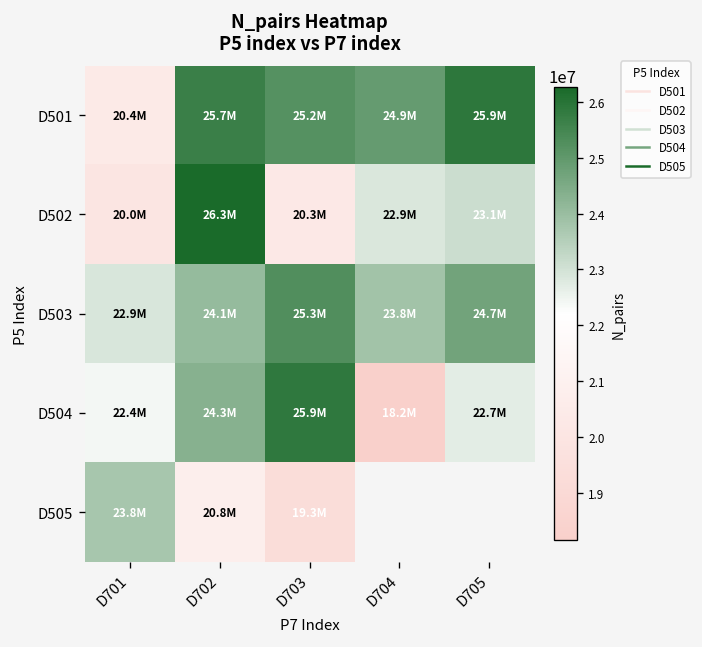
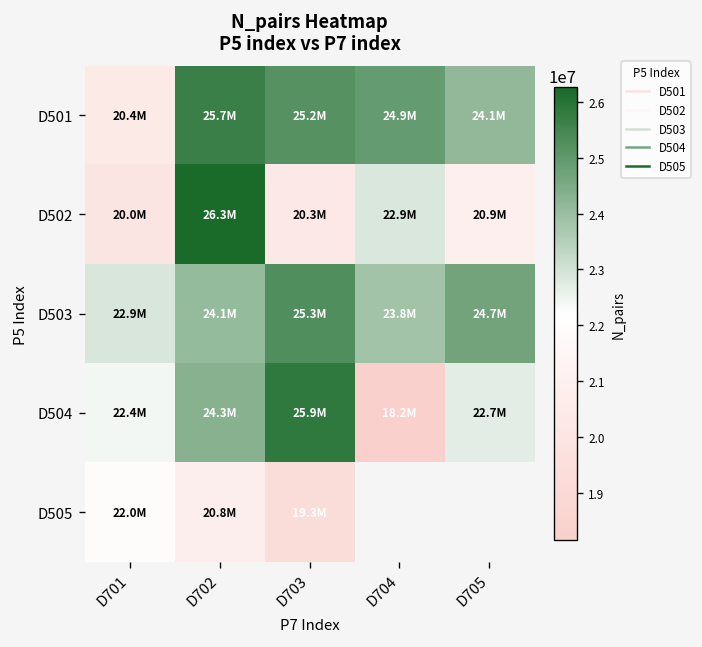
D501, D705: 25.9M -> 24.1M
D502, D705: 23.1M -> 20.9M
D505, D701: 23.8M -> 22.0M
